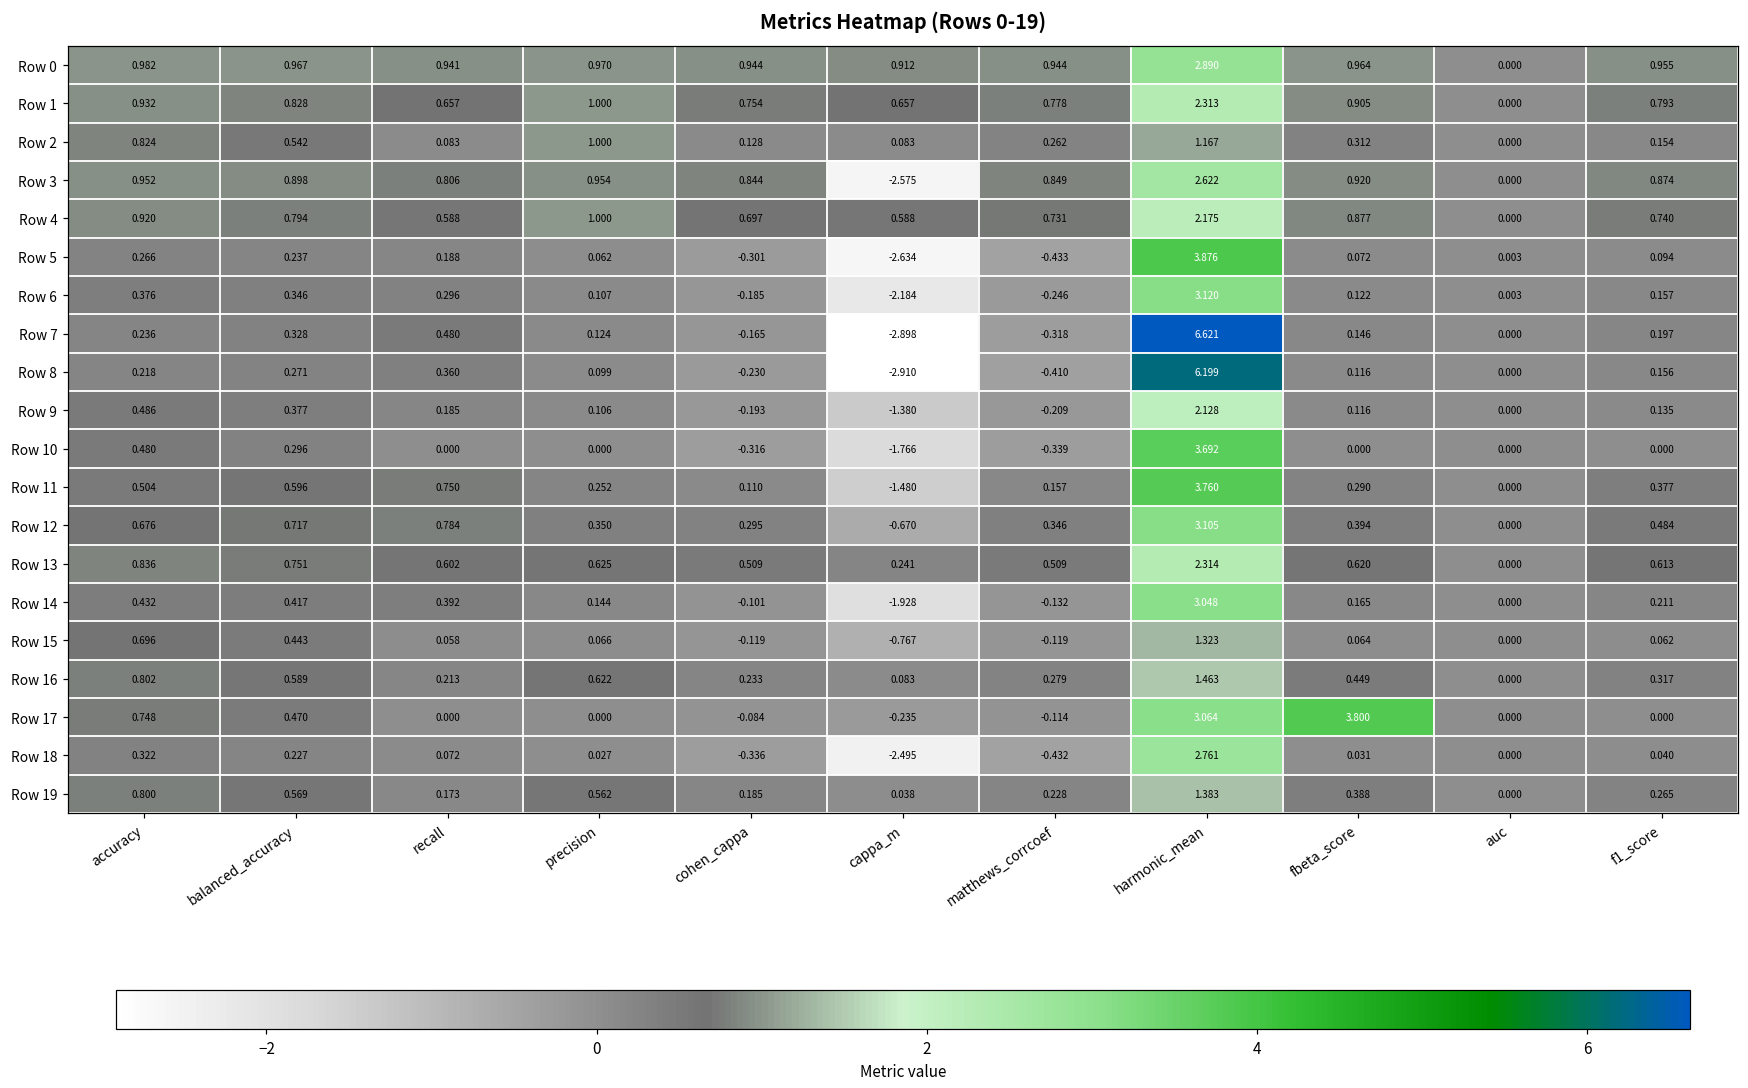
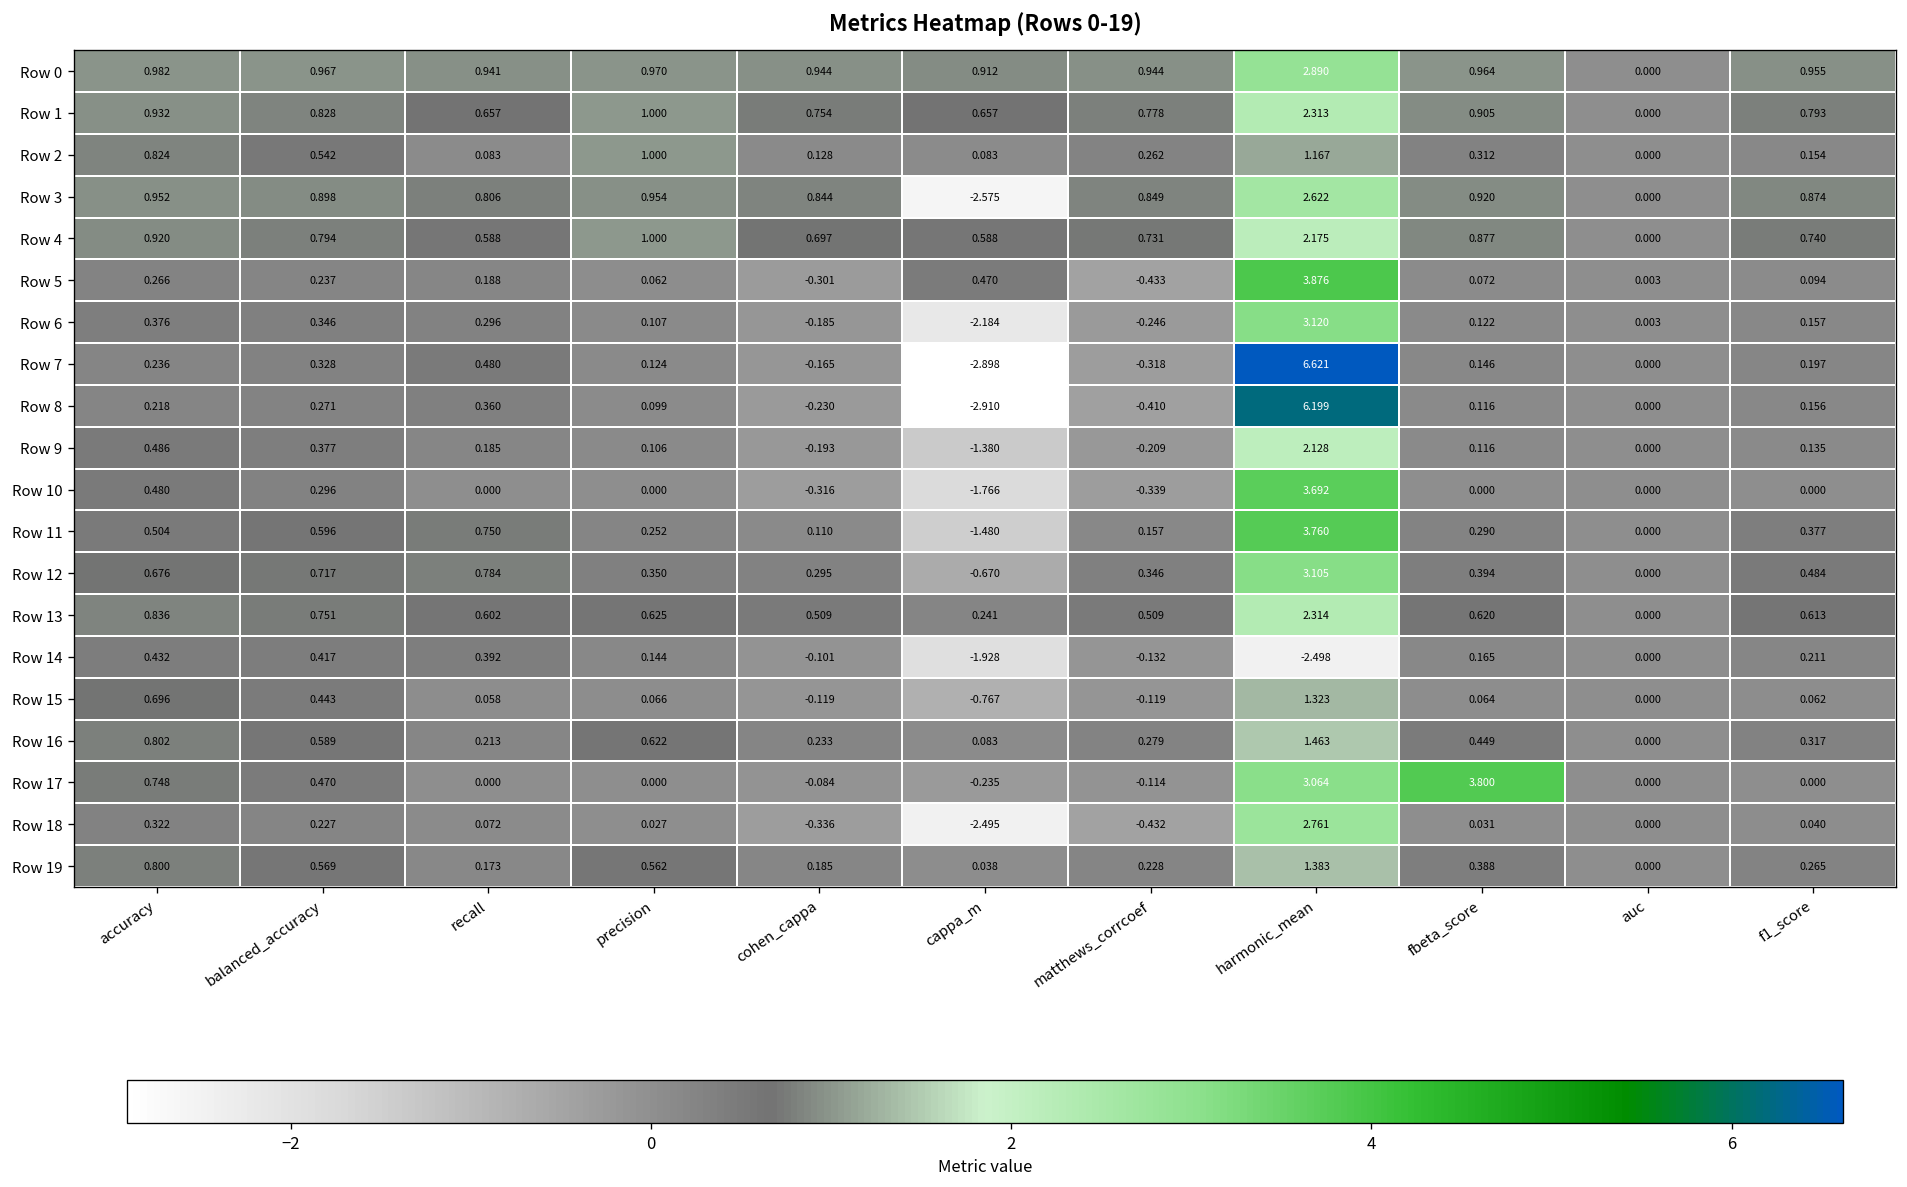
Row 5, cappa_m: -2.634 -> 0.470
Row 14, harmonic_mean: 3.048 -> -2.498
